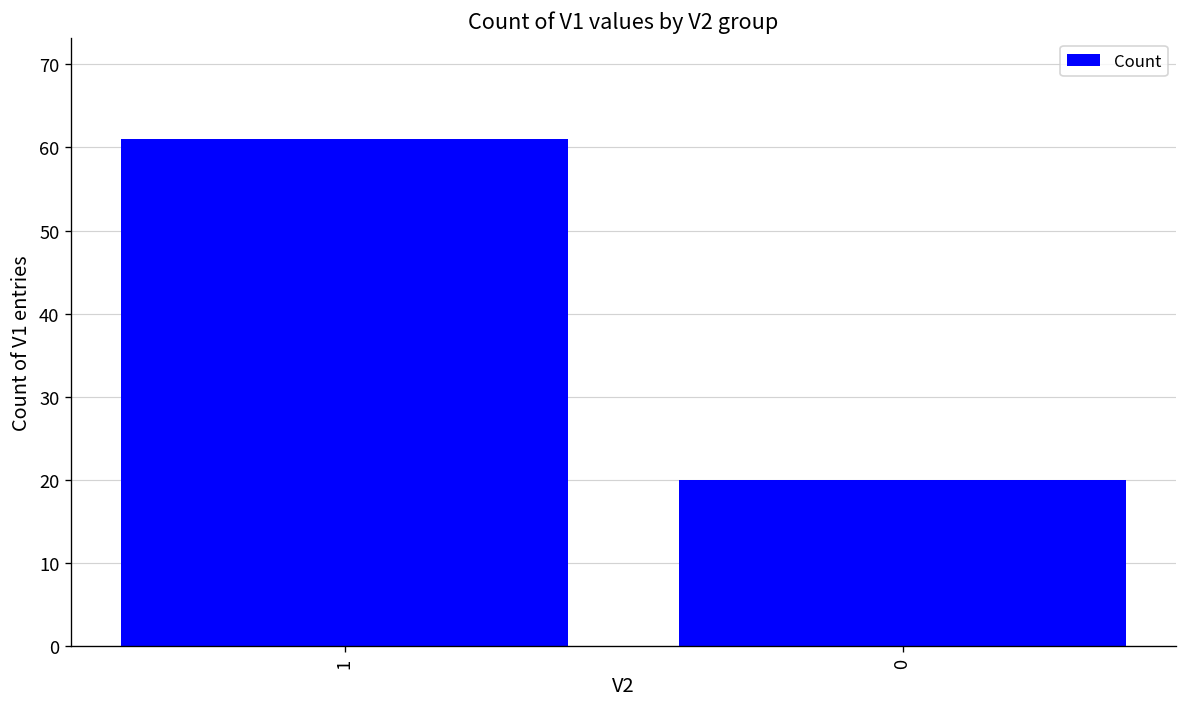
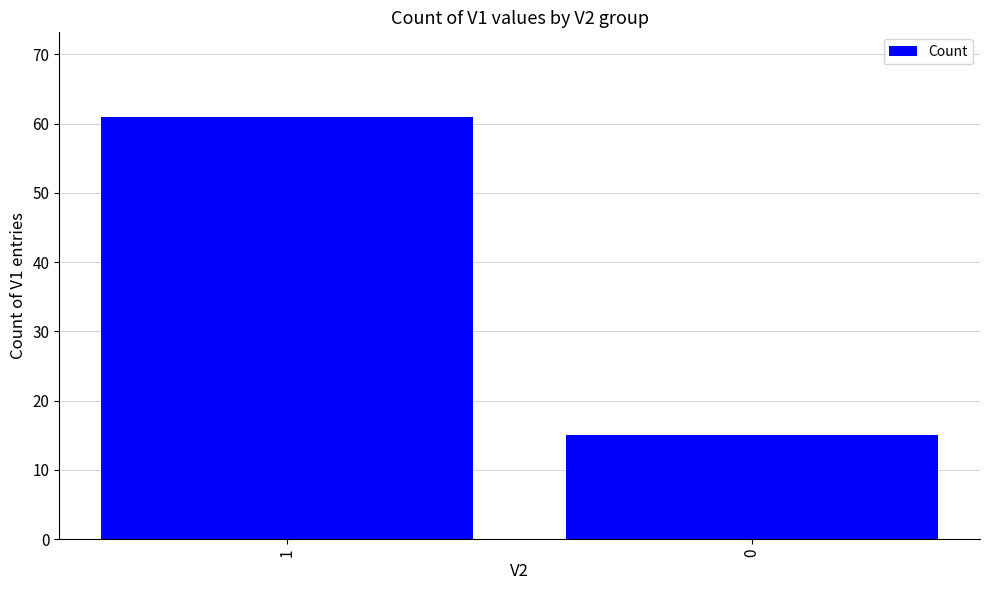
0: 20 -> 15
